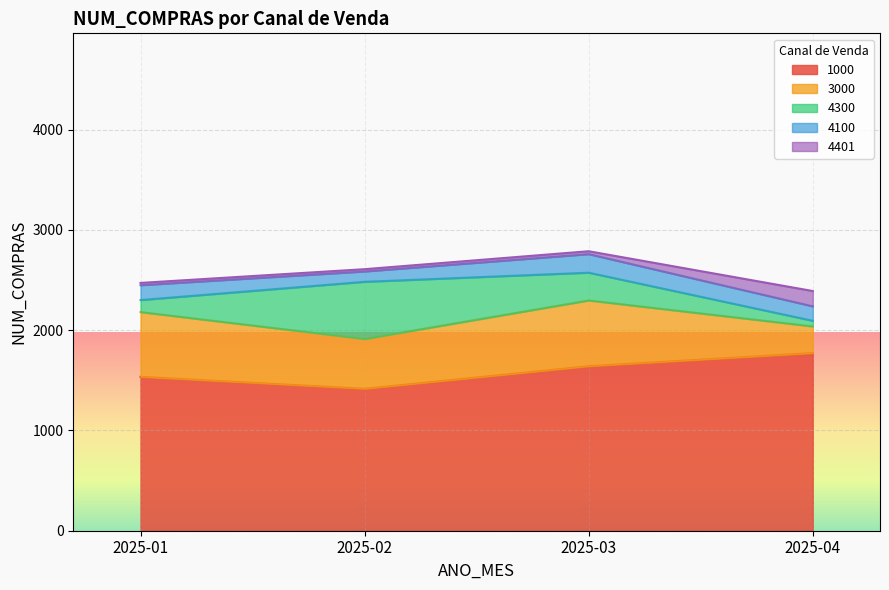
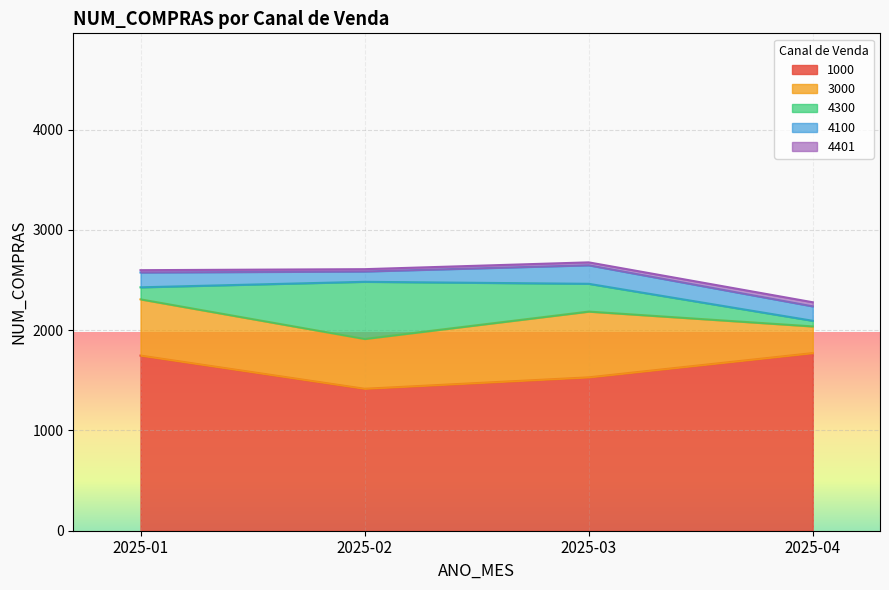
1000, 2025-01: 1540 -> 1750
3000, 2025-01: 650 -> 560
1000, 2025-03: 1640 -> 1530
4401, 2025-04: 150 -> 40
